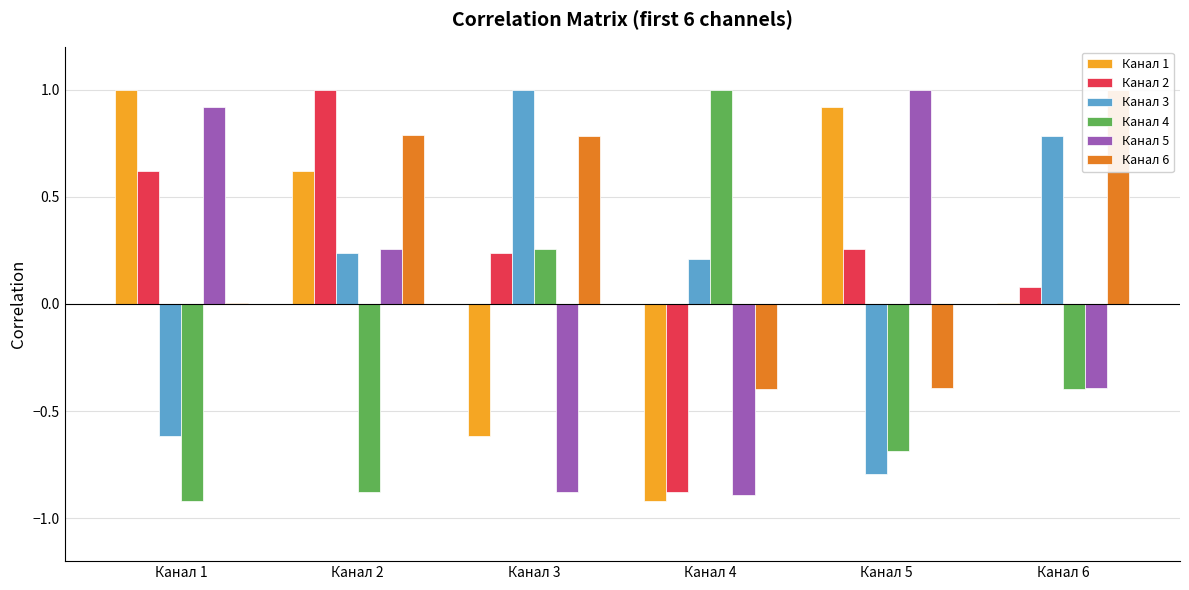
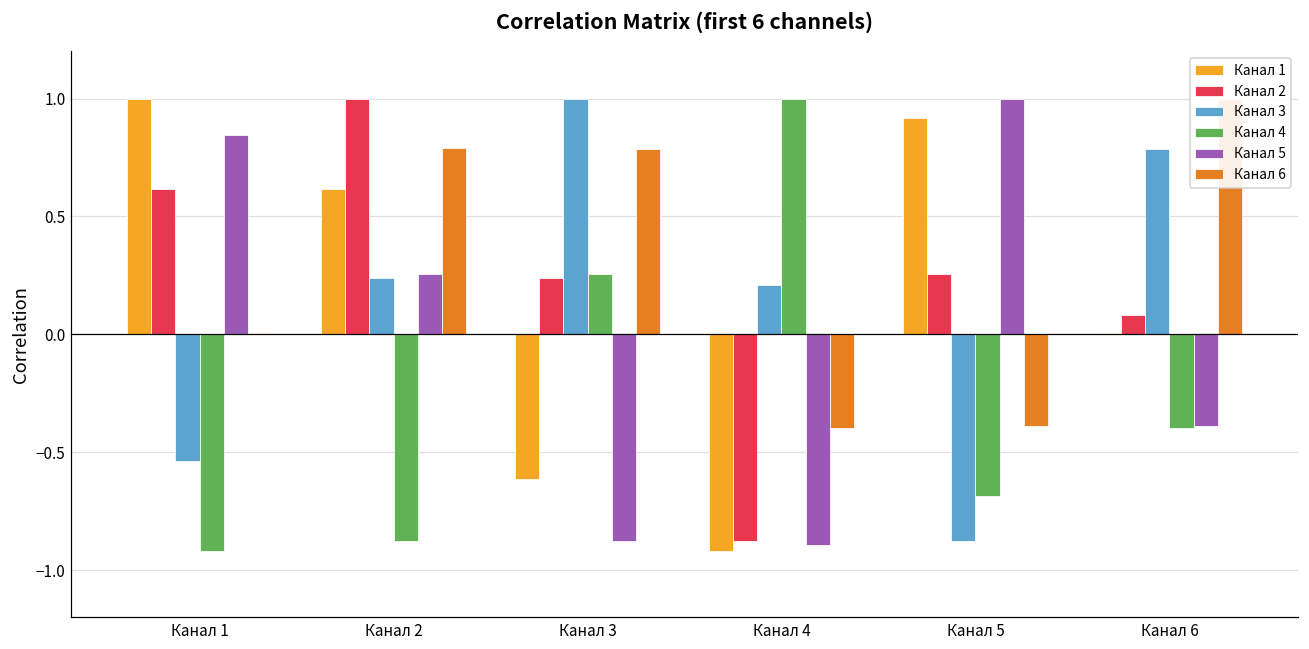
Канал 3, Канал 1: -0.62 -> -0.54
Канал 5, Канал 1: 0.92 -> 0.85
Канал 3, Канал 5: -0.80 -> -0.88
